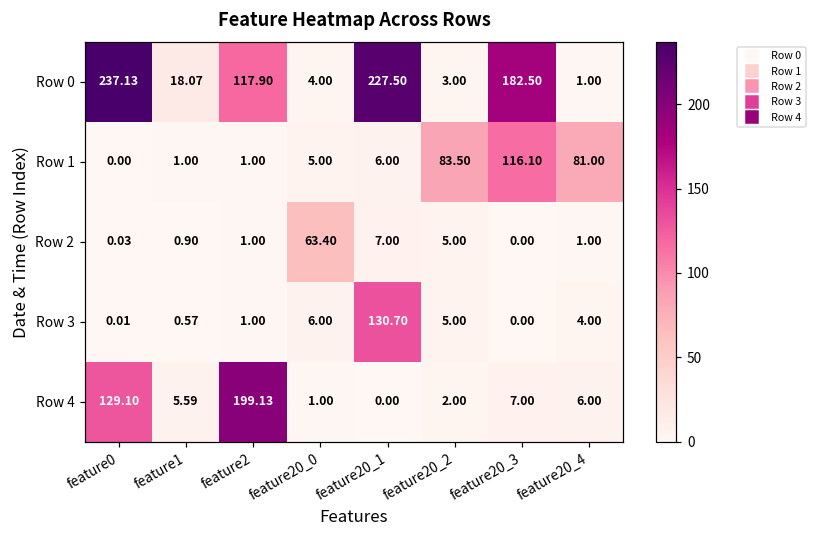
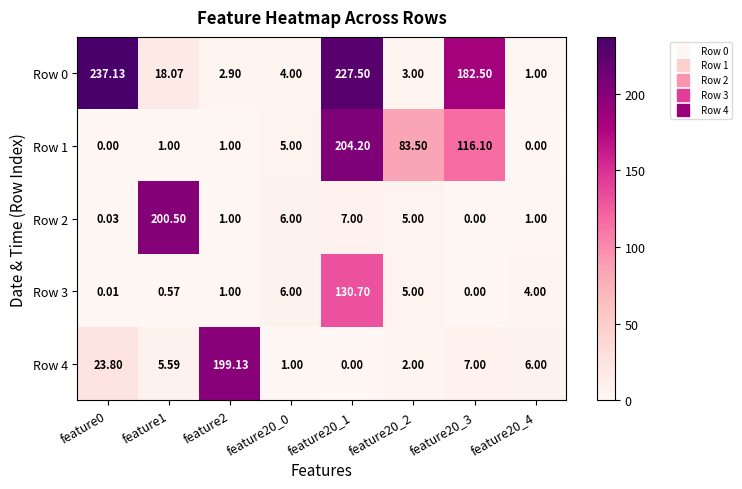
Row 0, feature2: 117.90 -> 2.90
Row 1, feature20_1: 6.00 -> 204.20
Row 1, feature20_4: 81.00 -> 0.00
Row 2, feature1: 0.90 -> 200.50
Row 2, feature20_0: 63.40 -> 6.00
Row 4, feature0: 129.10 -> 23.80
